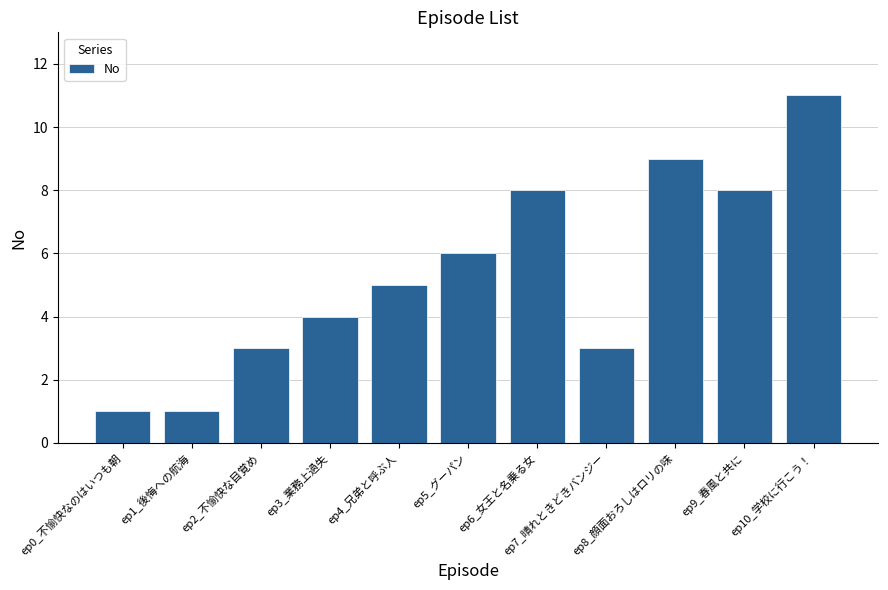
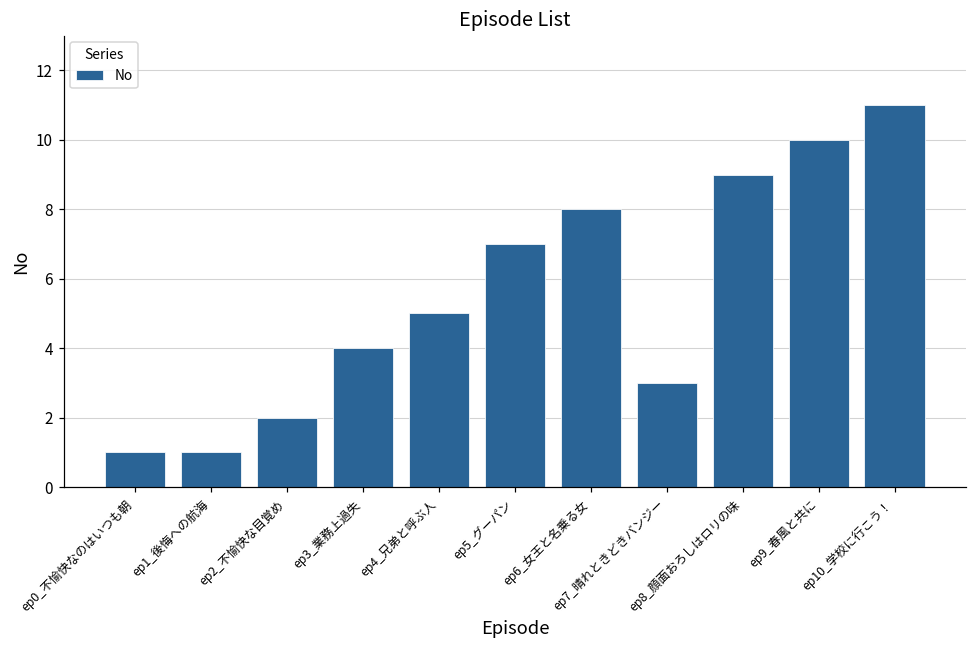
ep2_不愉快な目覚め: 3 -> 2
ep5_グーパン: 6 -> 7
ep9_春風と共に: 8 -> 10
